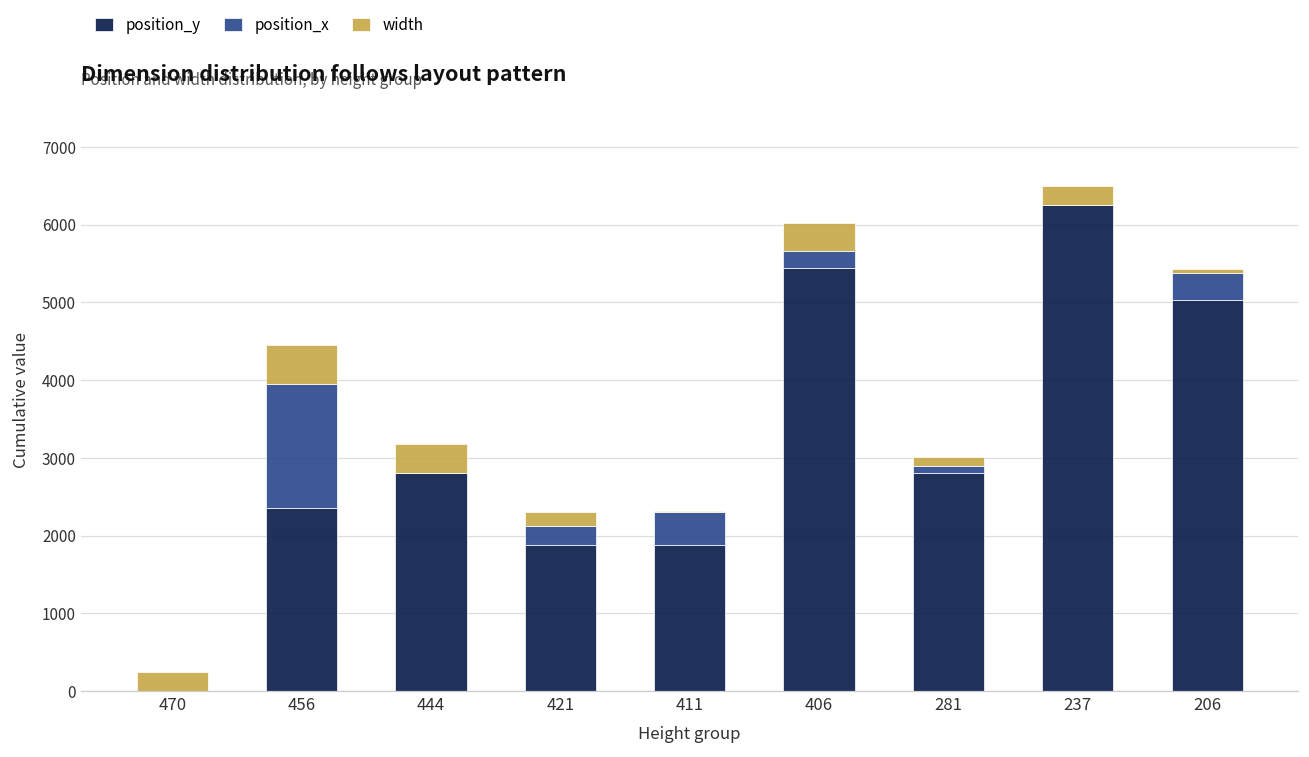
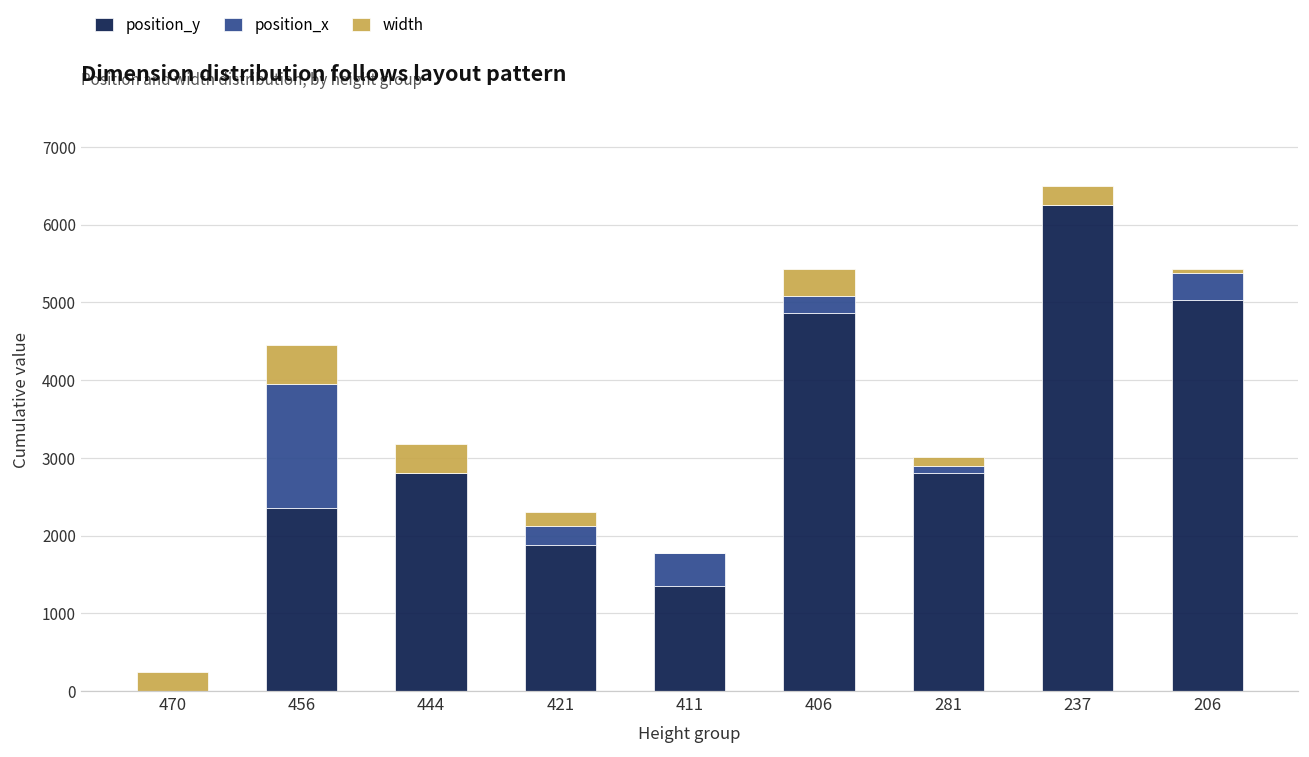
position_y, 411: 1900 -> 1400
position_y, 406: 5400 -> 4900
